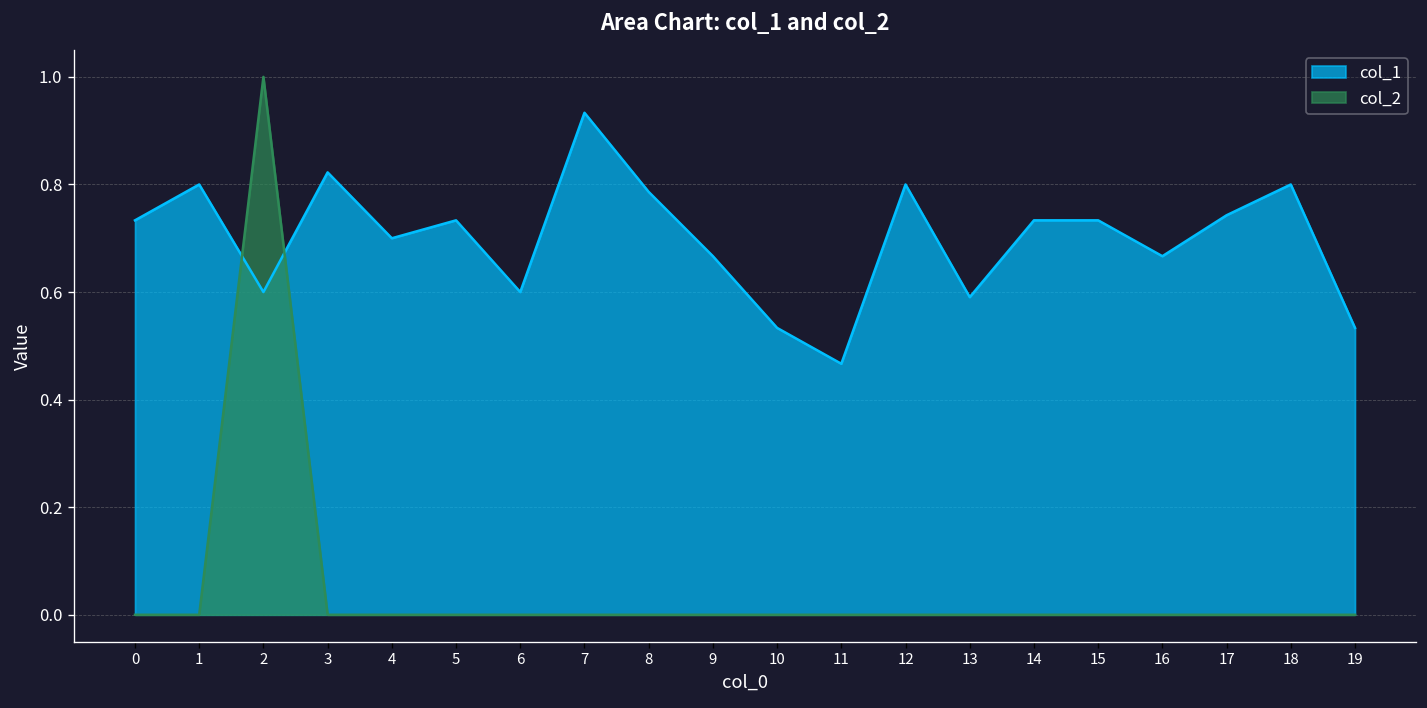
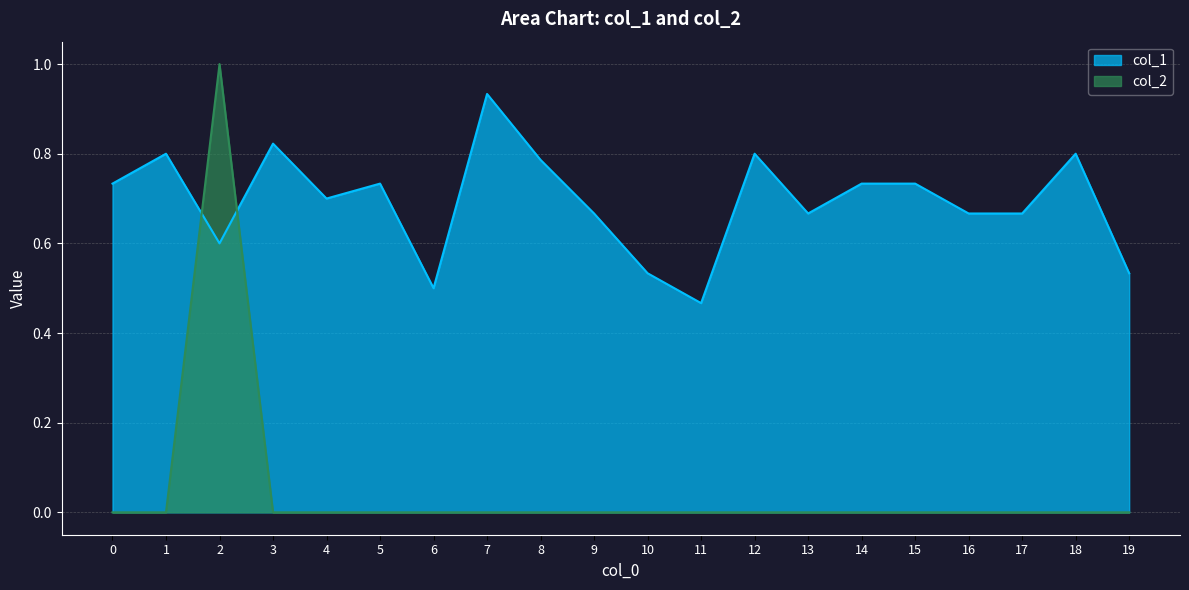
col_1, 6: 0.6 -> 0.5
col_1, 13: 0.59 -> 0.67
col_1, 17: 0.74 -> 0.67
